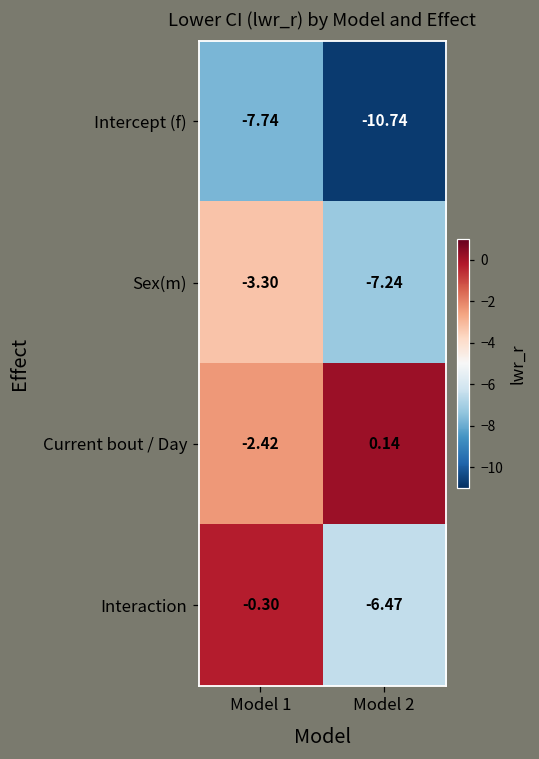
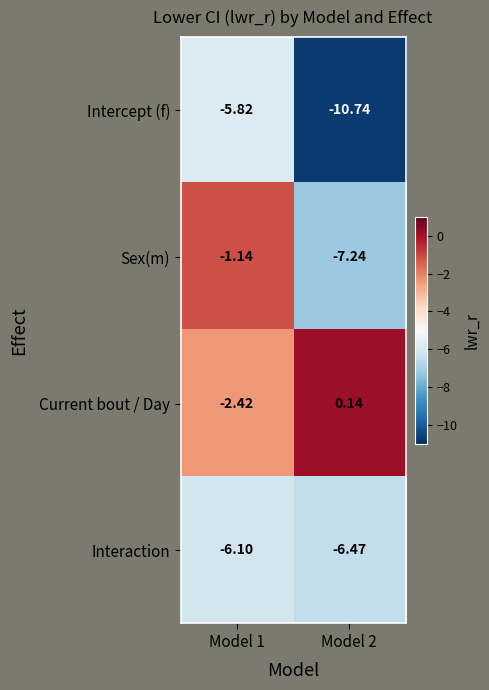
Intercept (f), Model 1: -7.74 -> -5.82
Sex(m), Model 1: -3.30 -> -1.14
Interaction, Model 1: -0.30 -> -6.10
